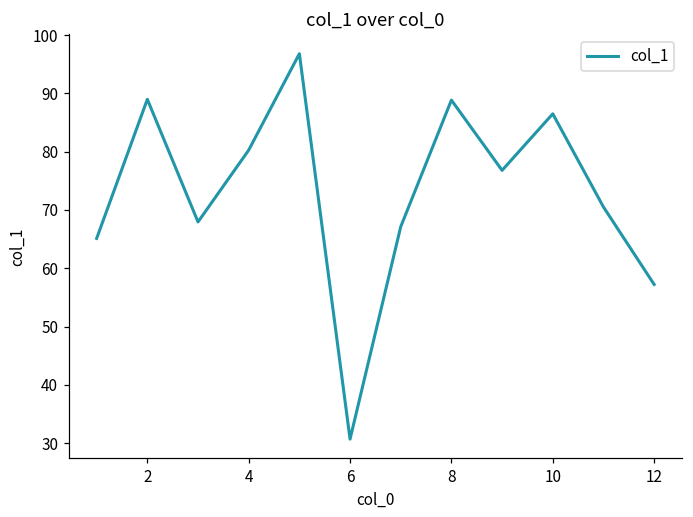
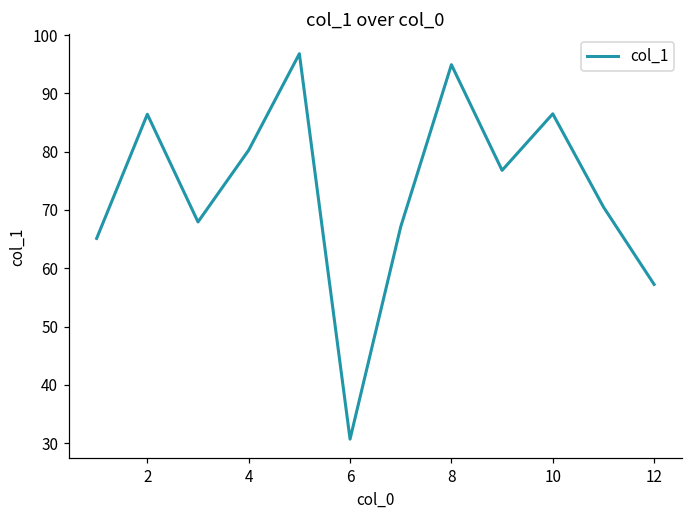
2: 89 -> 86
8: 89 -> 95
